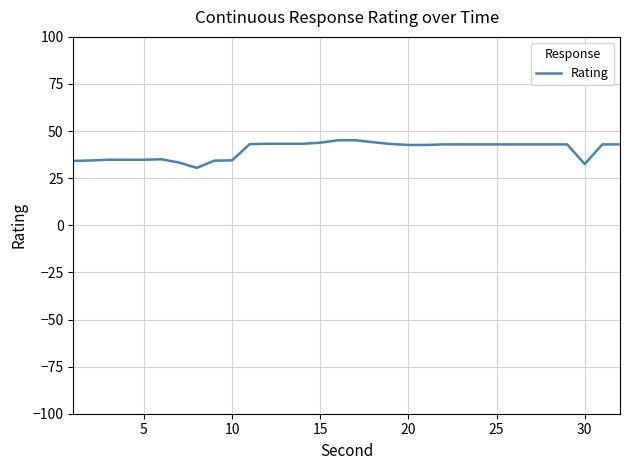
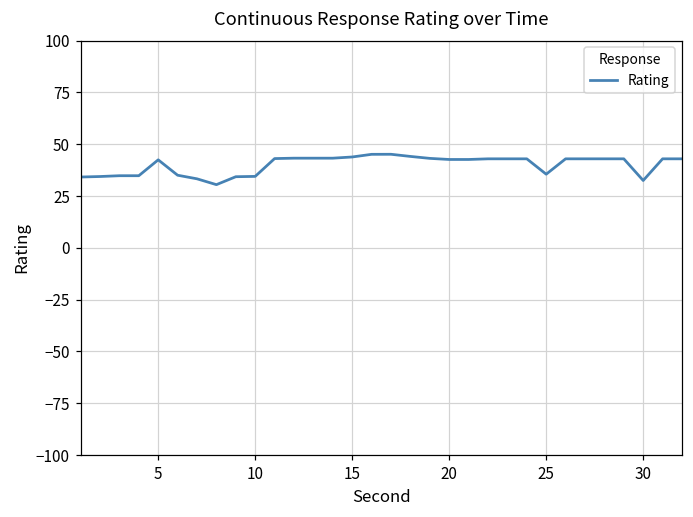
5: 35 -> 42
25: 43 -> 36
